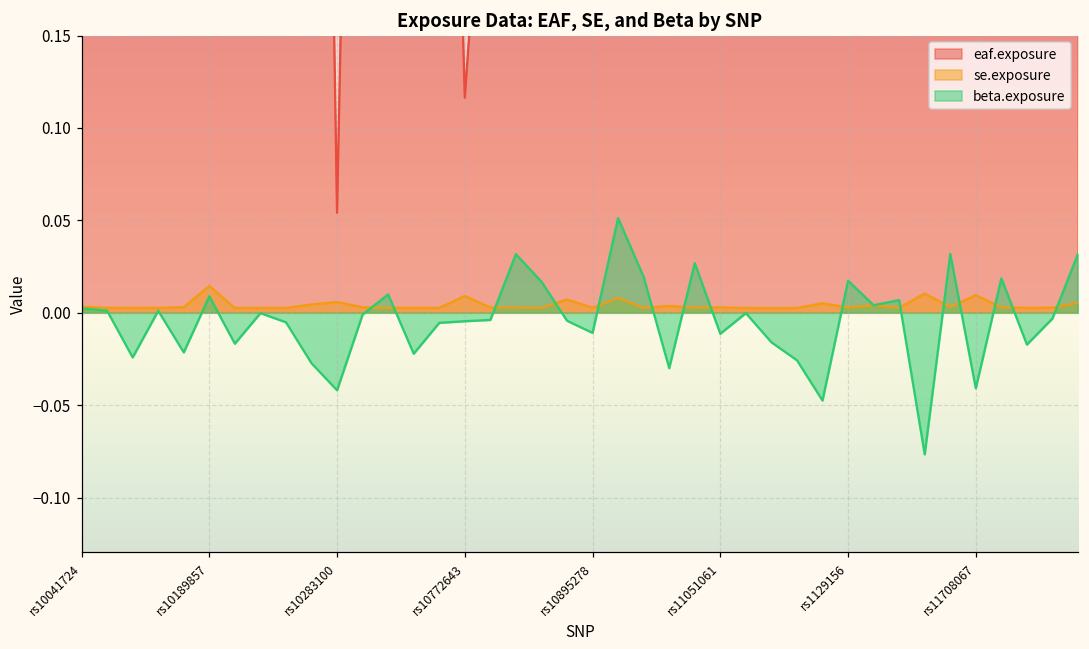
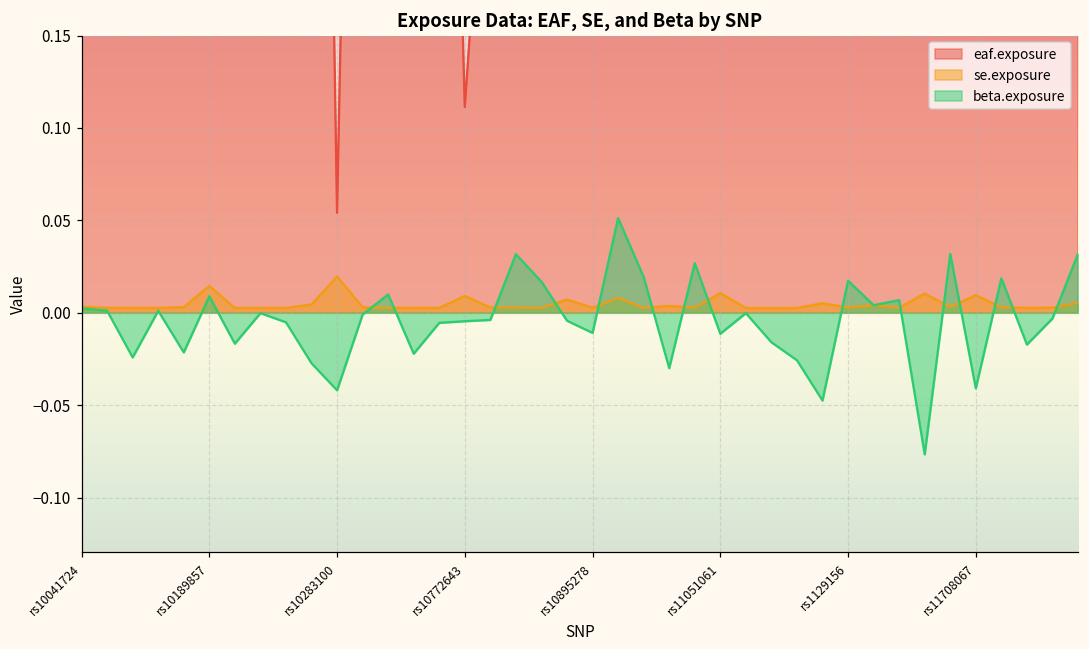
se.exposure, rs10283100: 0.006 -> 0.020
eaf.exposure, rs10772643: 0.116 -> 0.111
se.exposure, rs11051061: 0.003 -> 0.011
